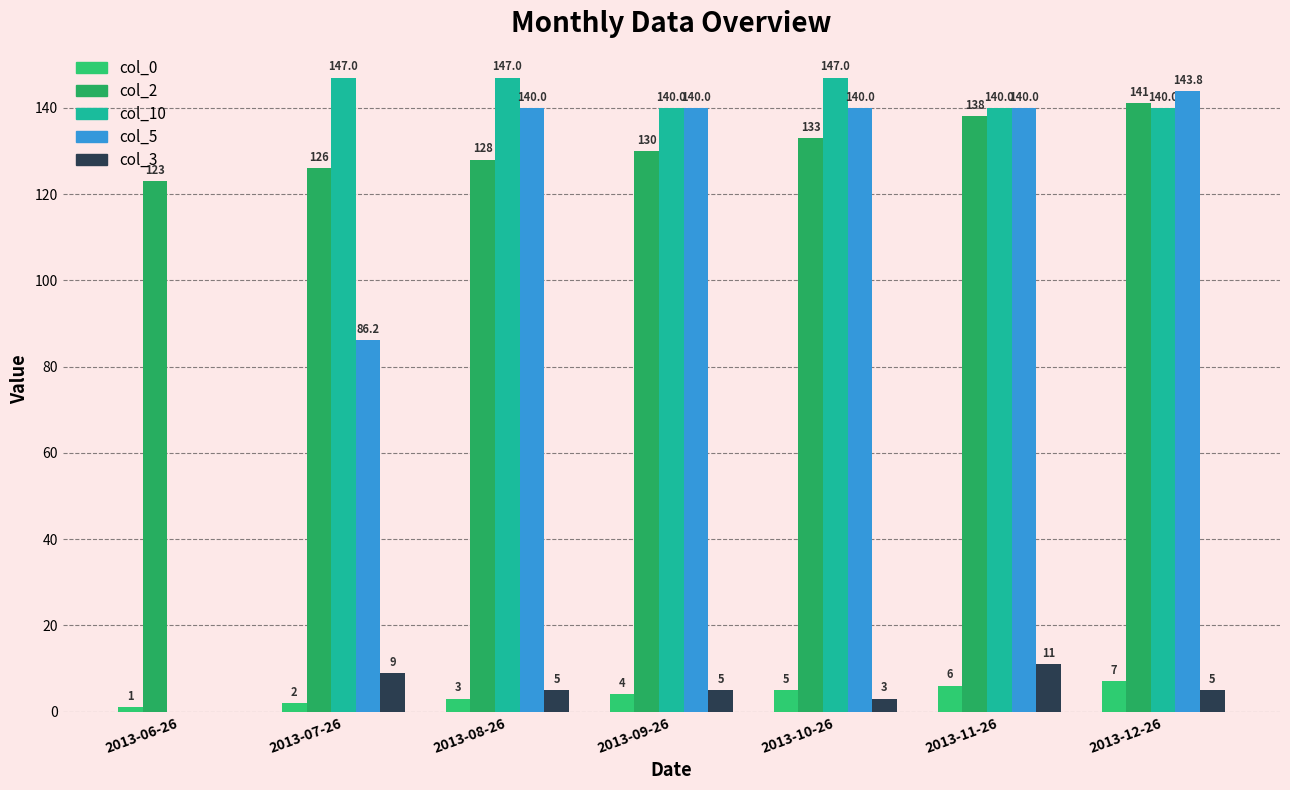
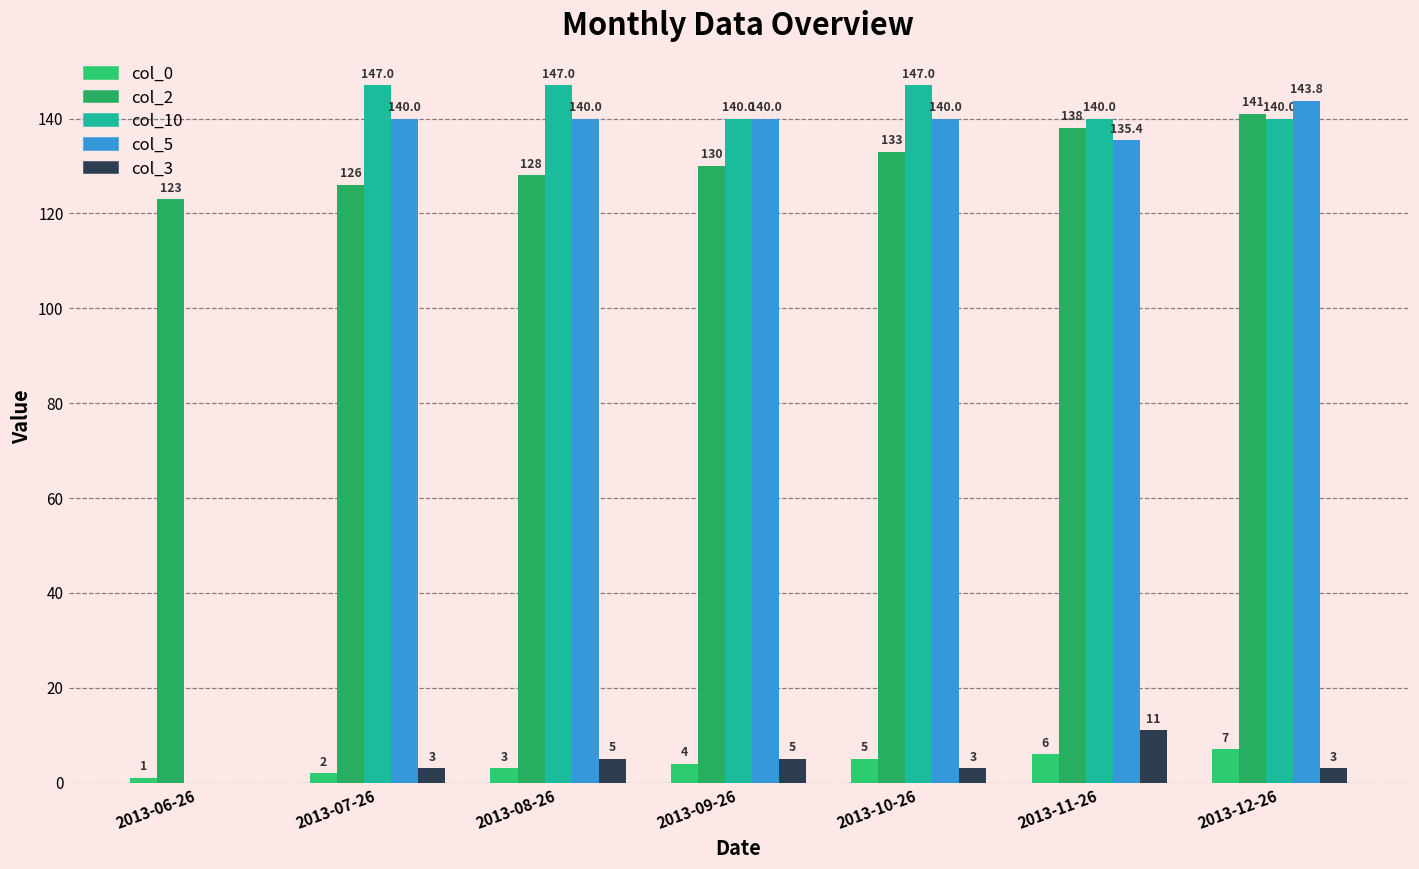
col_5, 2013-07-26: 86.2 -> 140.0
col_3, 2013-07-26: 9 -> 3
col_5, 2013-11-26: 140.0 -> 135.4
col_3, 2013-12-26: 5 -> 3
